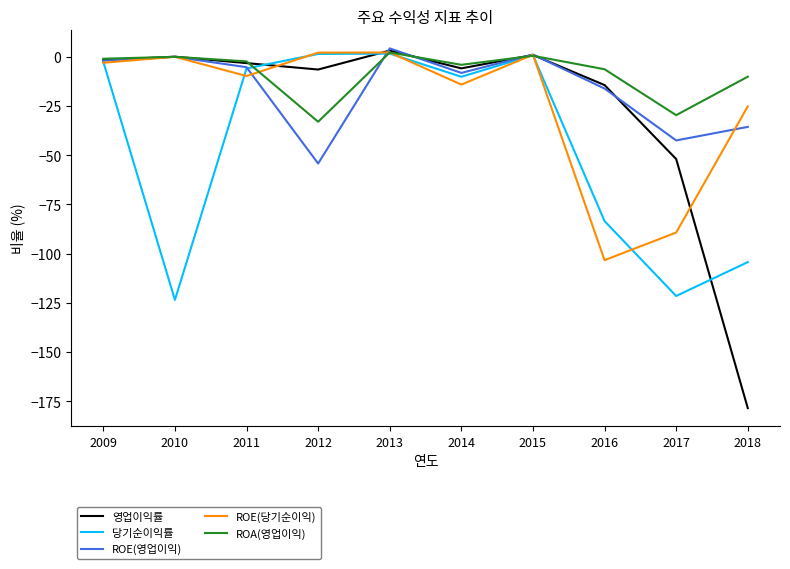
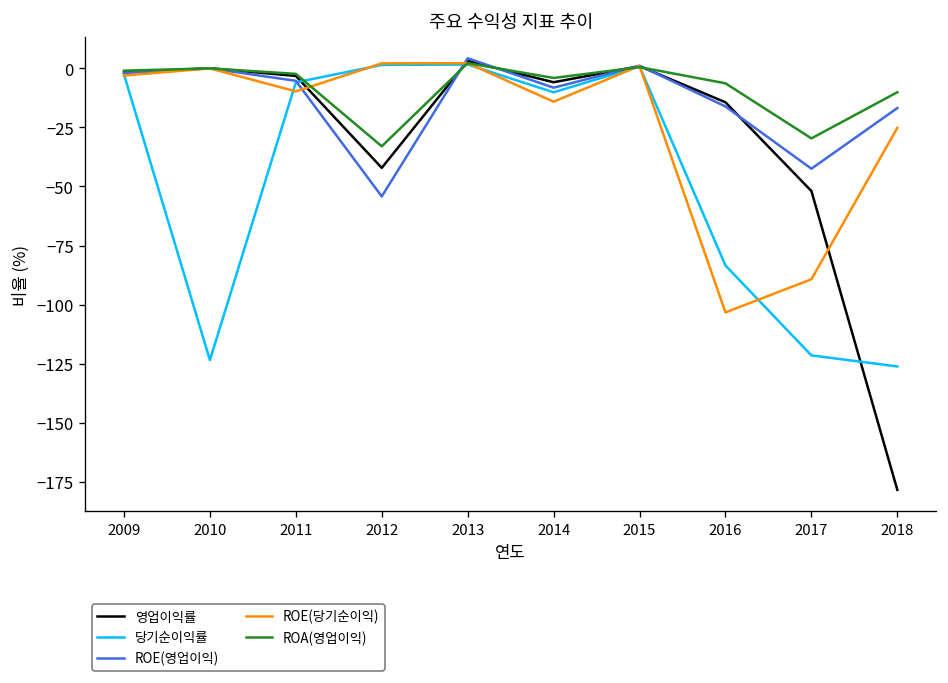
영업이익률, 2012: -6 -> -42
당기순이익률, 2018: -104 -> -126
ROE(영업이익), 2018: -36 -> -17
